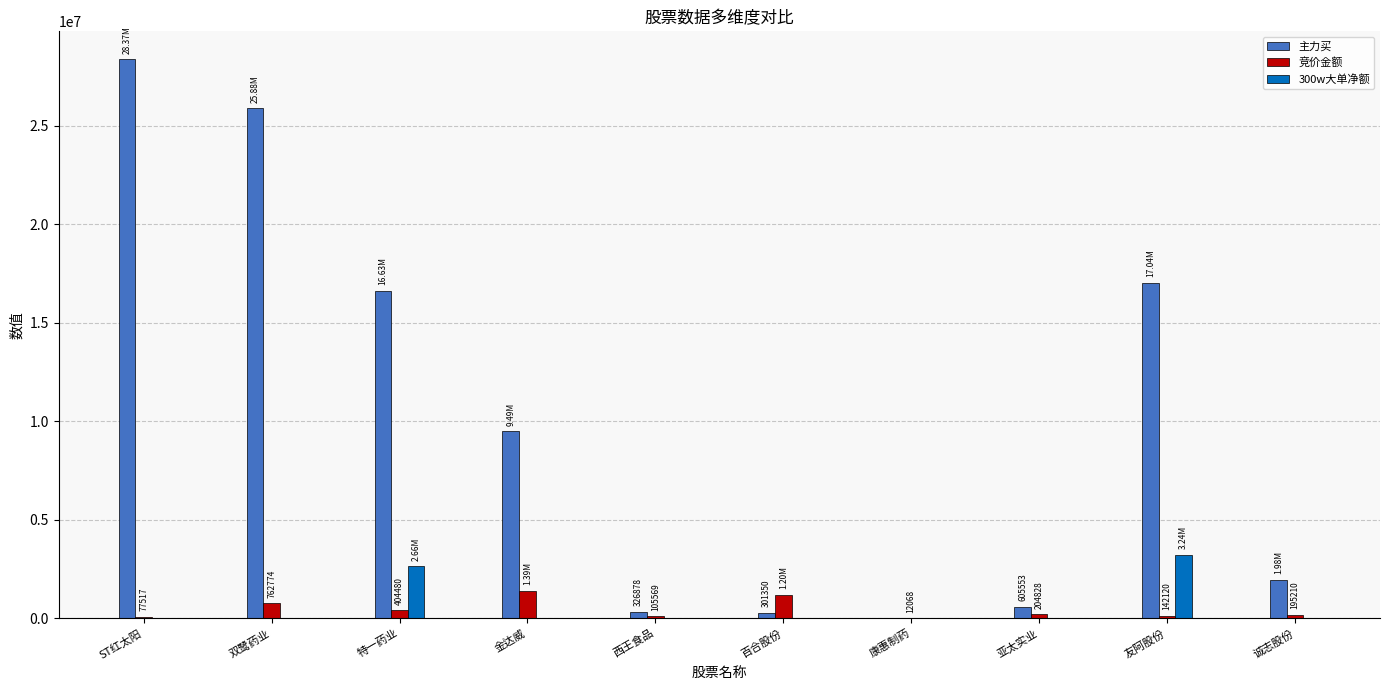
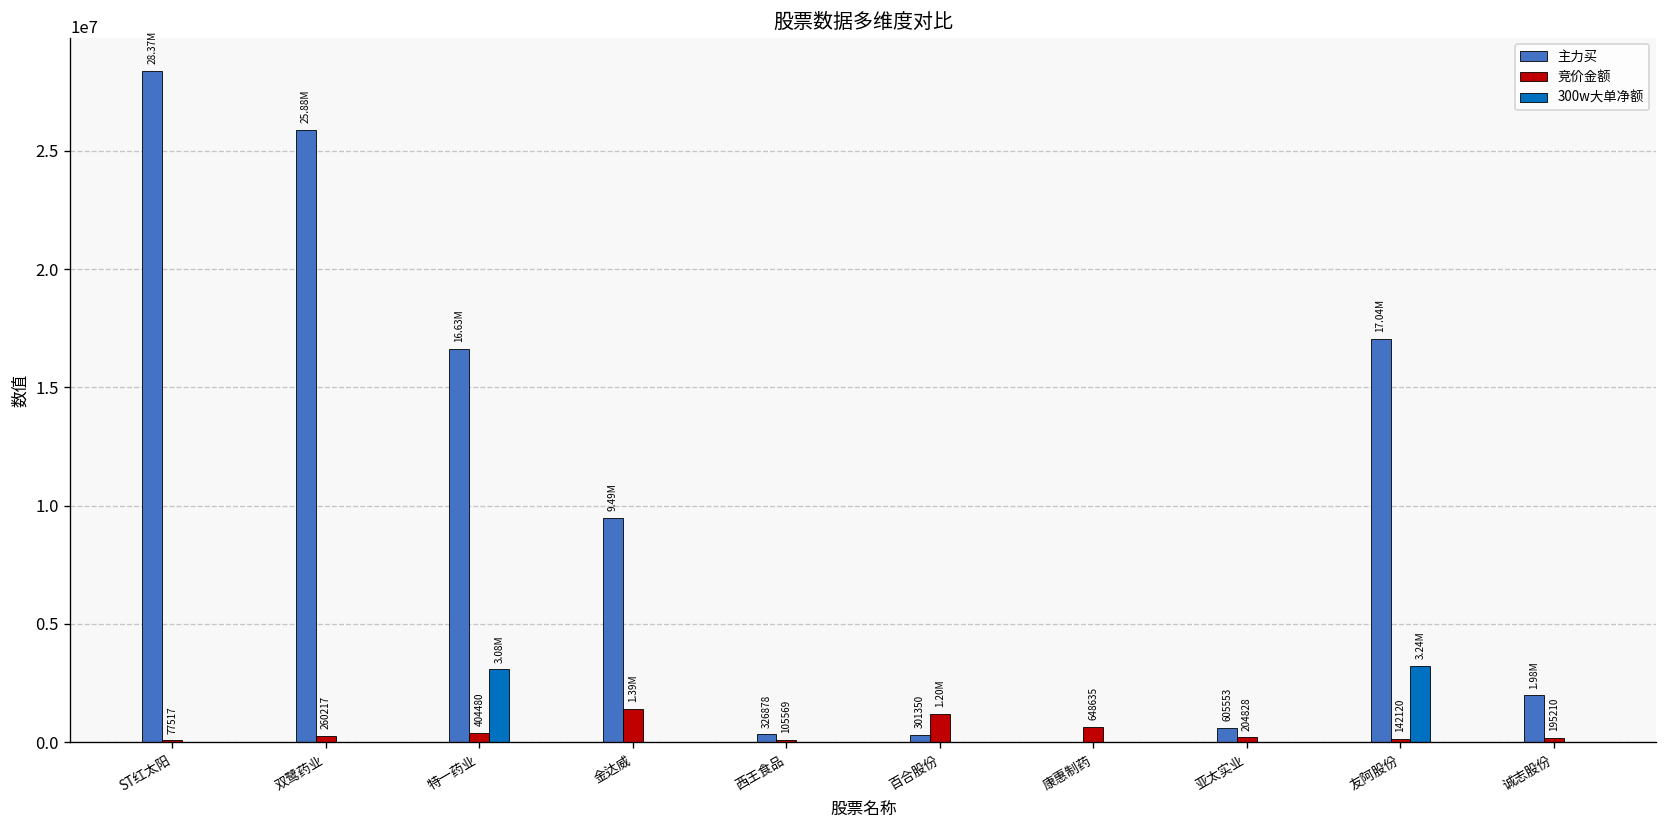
竞价金额, 双鹭药业: 762774 -> 260217
300w大单净额, 特一药业: 2.66M -> 3.08M
竞价金额, 康惠制药: 12068 -> 648635
